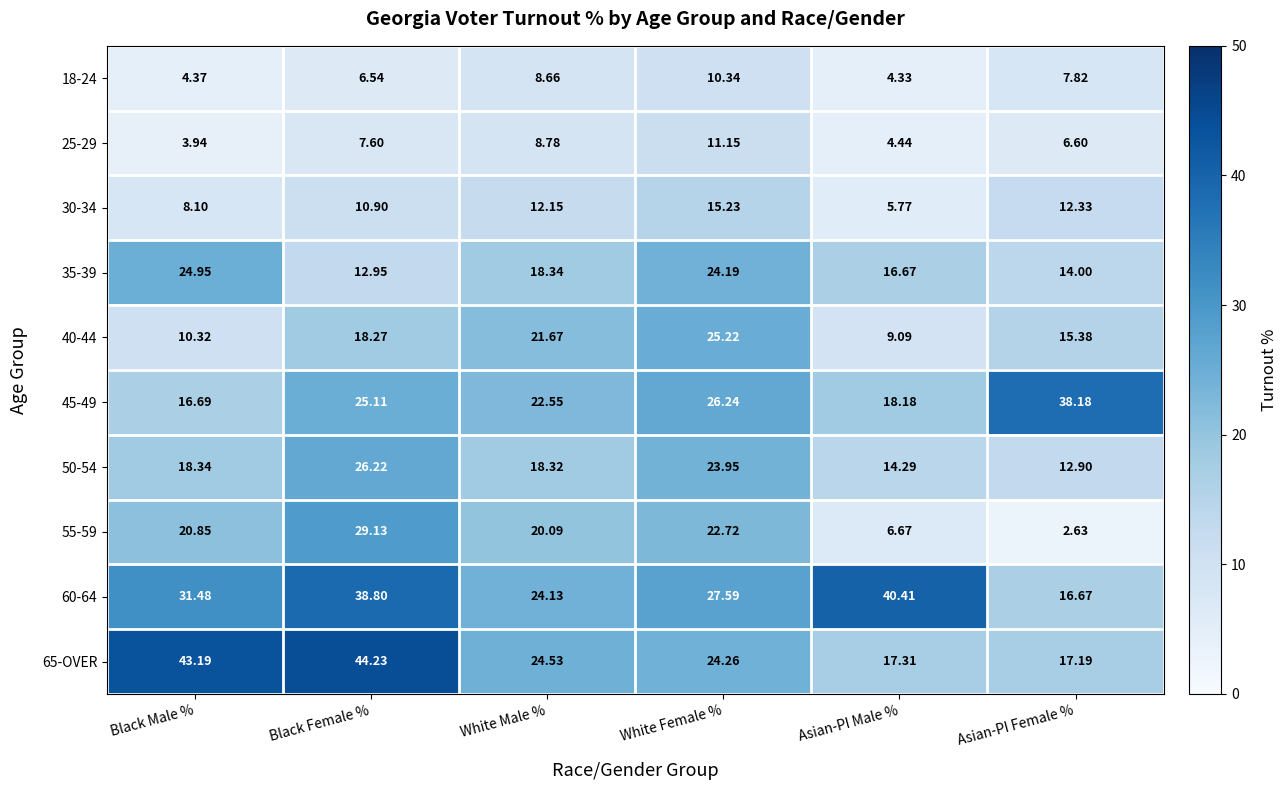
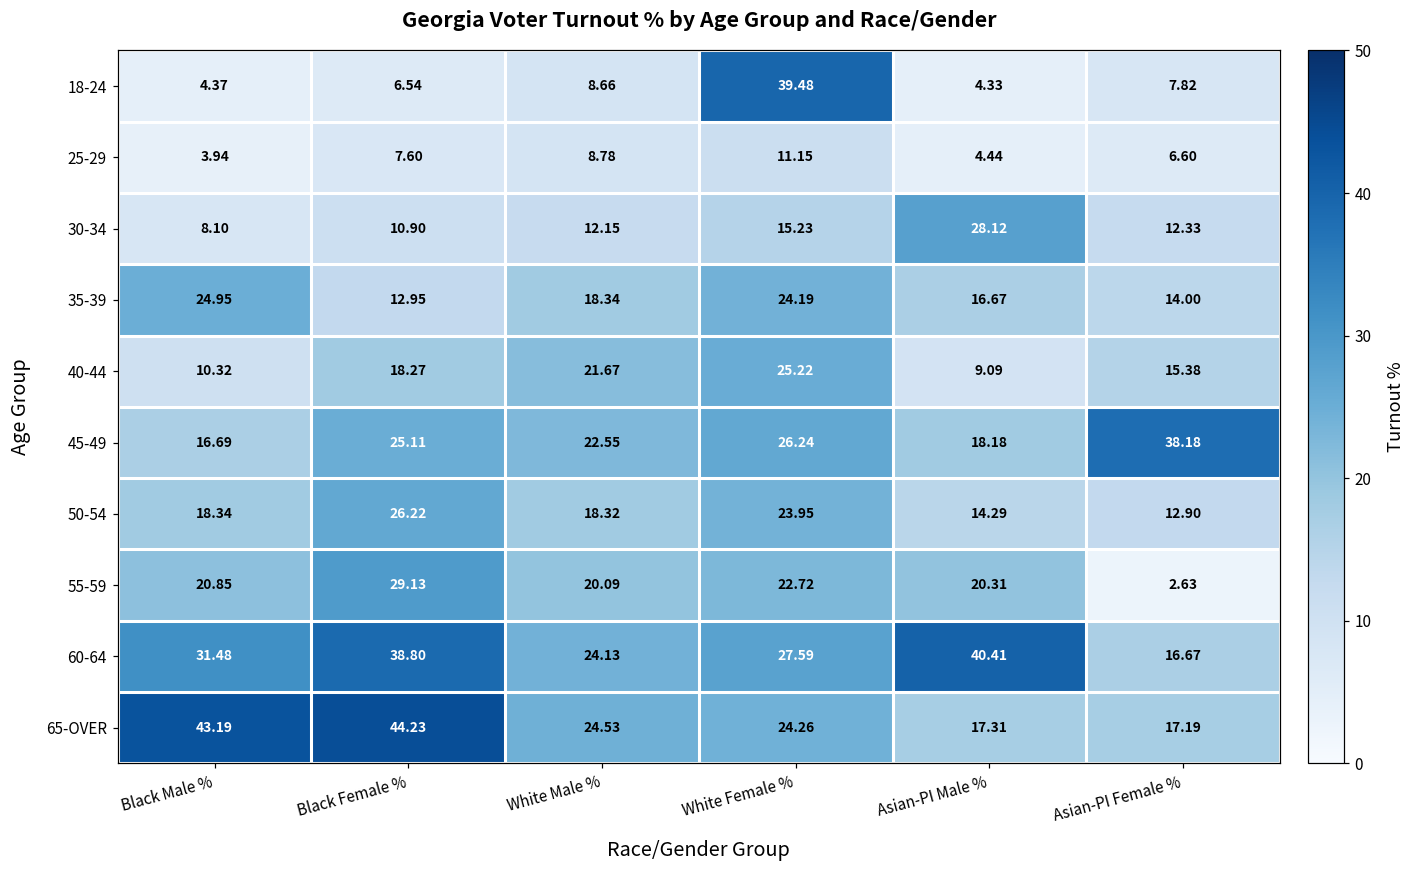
18-24, White Female %: 10.34 -> 39.48
30-34, Asian-PI Male %: 5.77 -> 28.12
55-59, Asian-PI Male %: 6.67 -> 20.31
